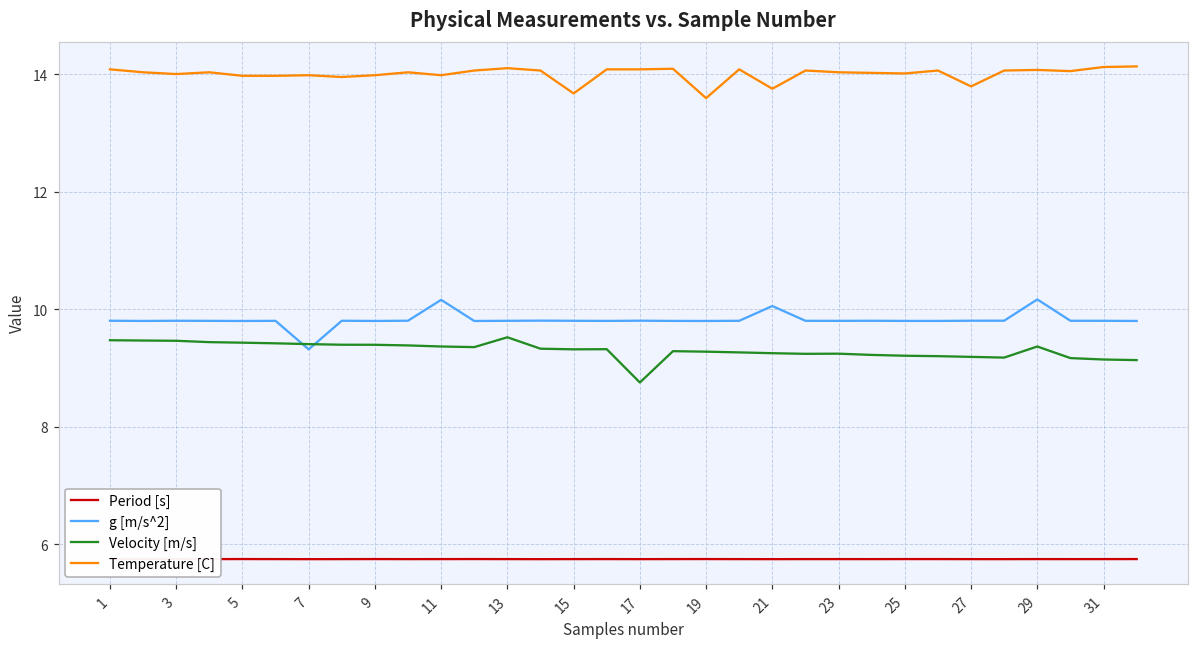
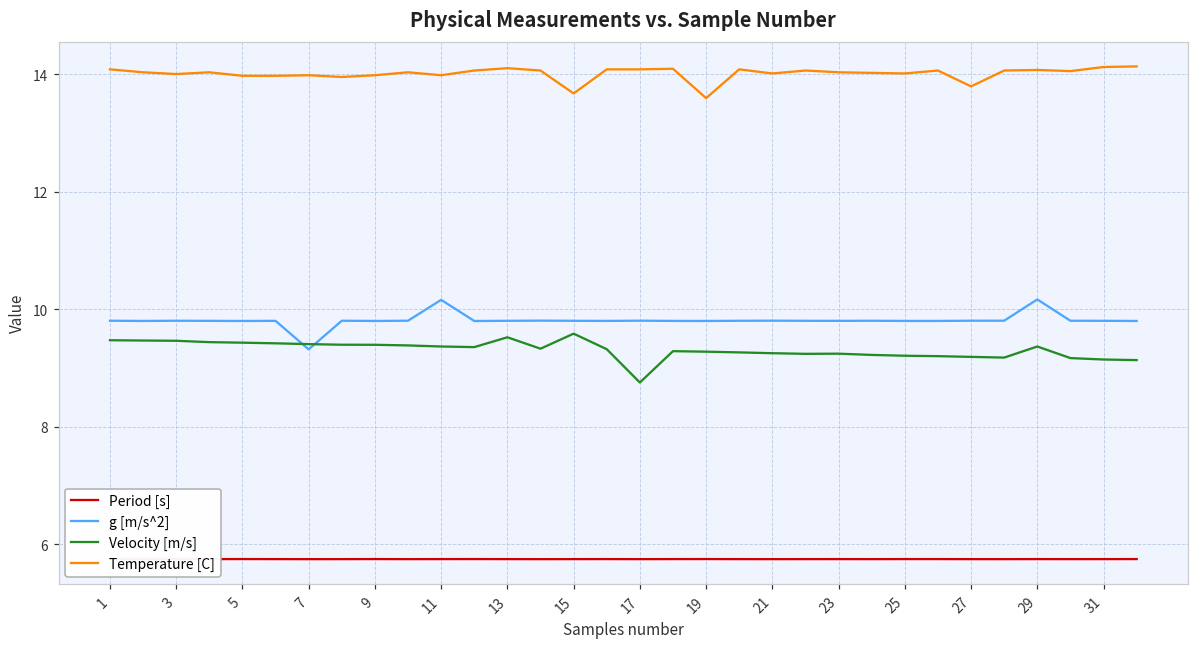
Velocity [m/s], 15: 9.3 -> 9.6
g [m/s^2], 21: 10.1 -> 9.8
Temperature [C], 21: 13.8 -> 14.0
